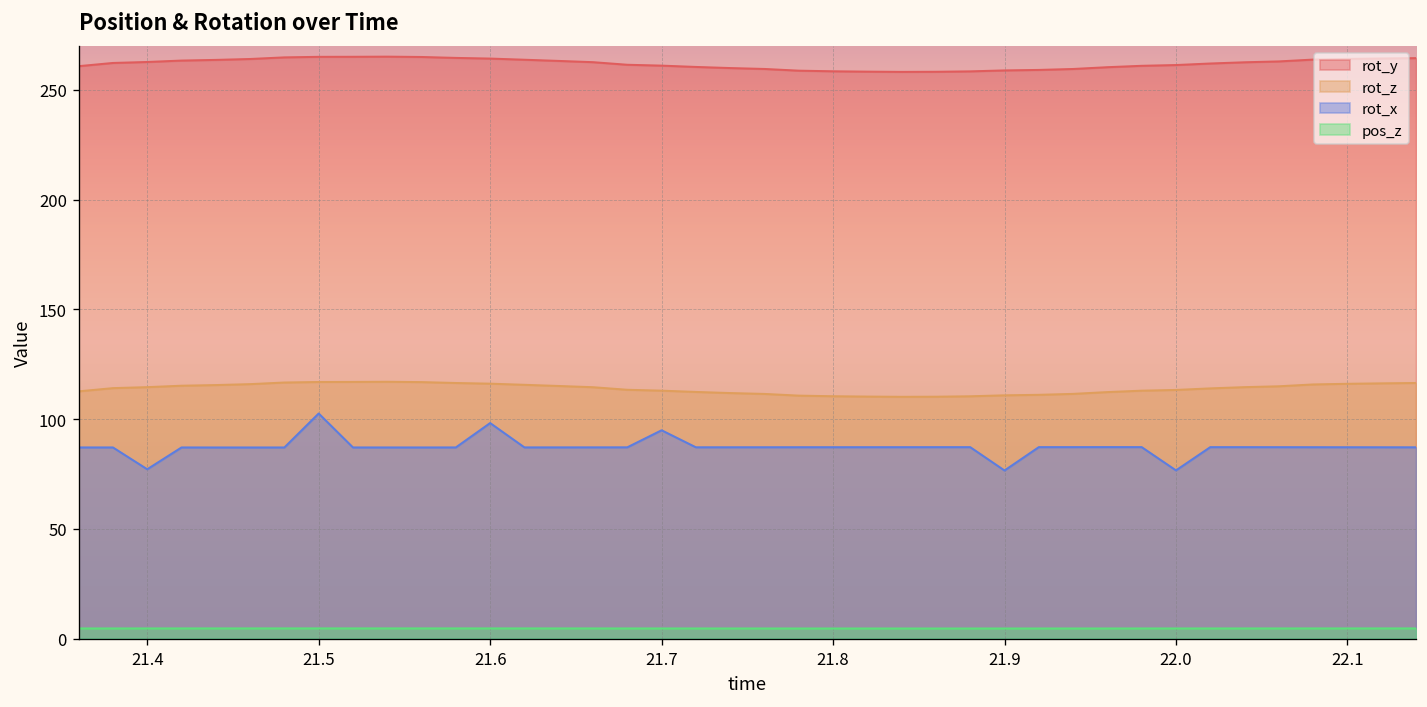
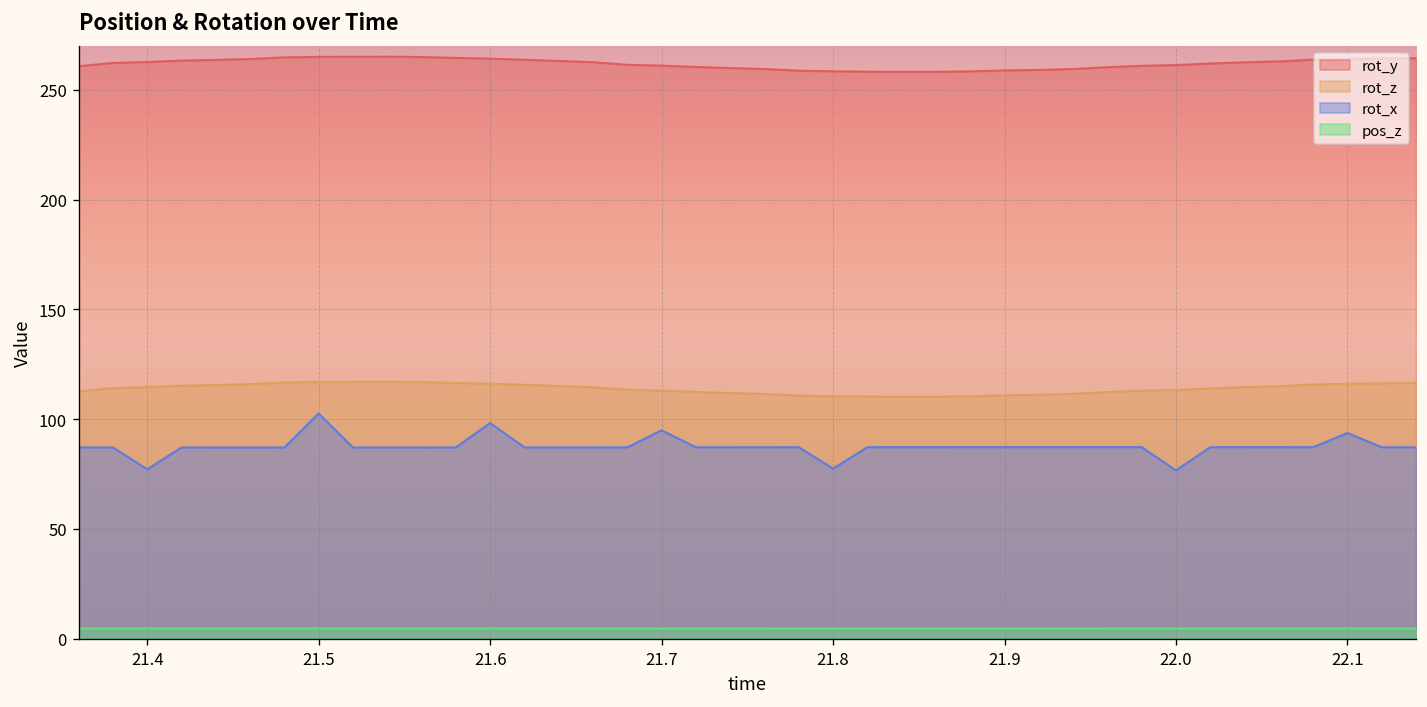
rot_x, 21.8: 87 -> 77
rot_x, 21.9: 77 -> 87
rot_x, 22.1: 87 -> 94
